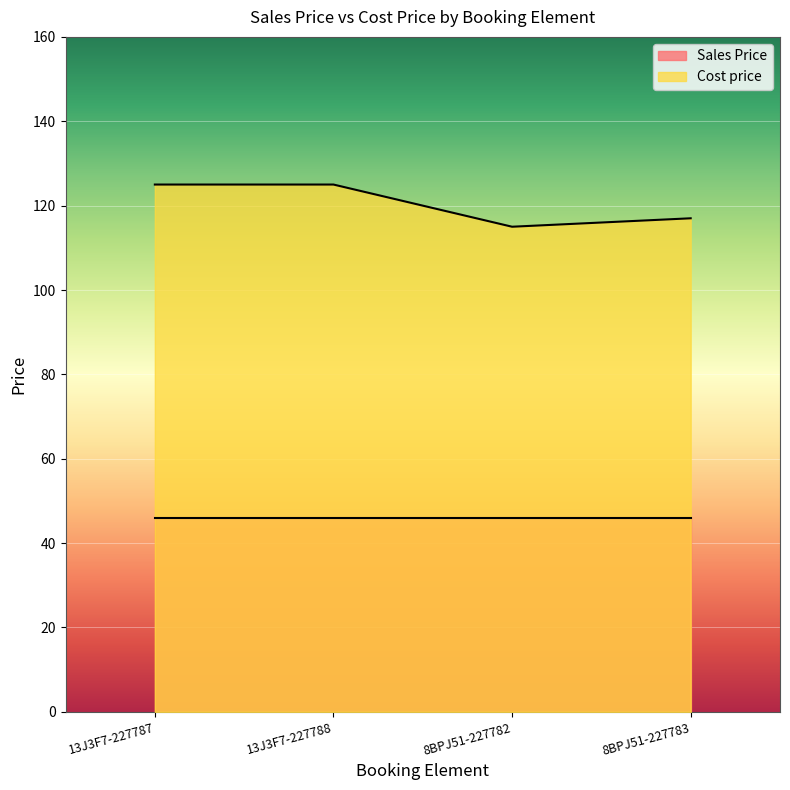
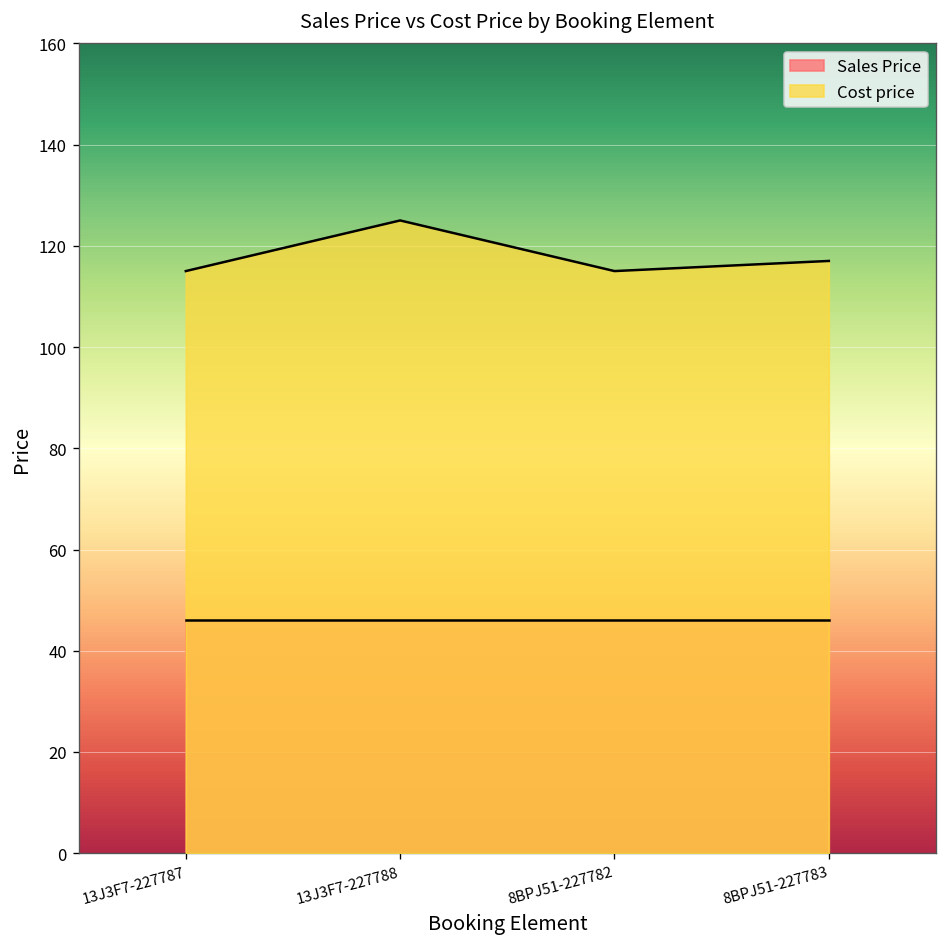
Cost price, 13J3F7-227787: 125 -> 115
